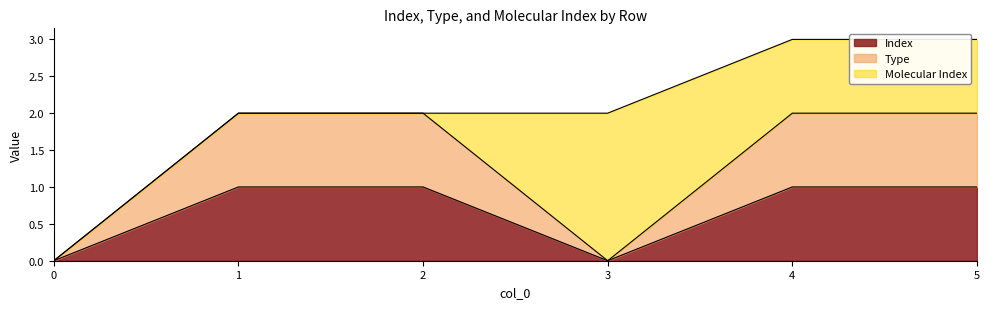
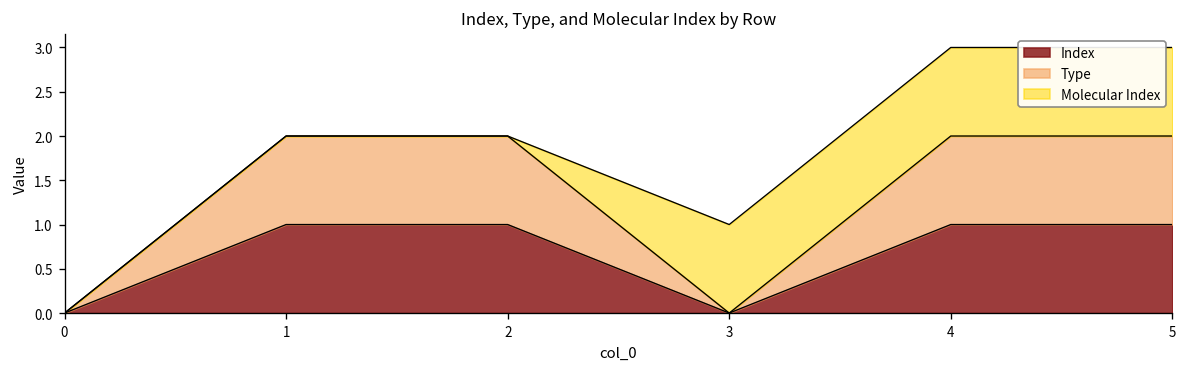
Molecular Index, 3: 2 -> 1
